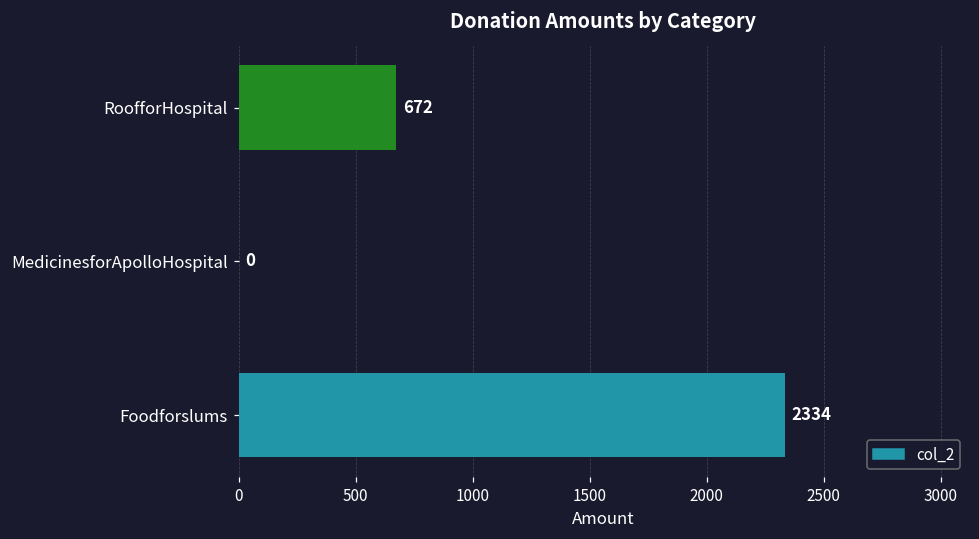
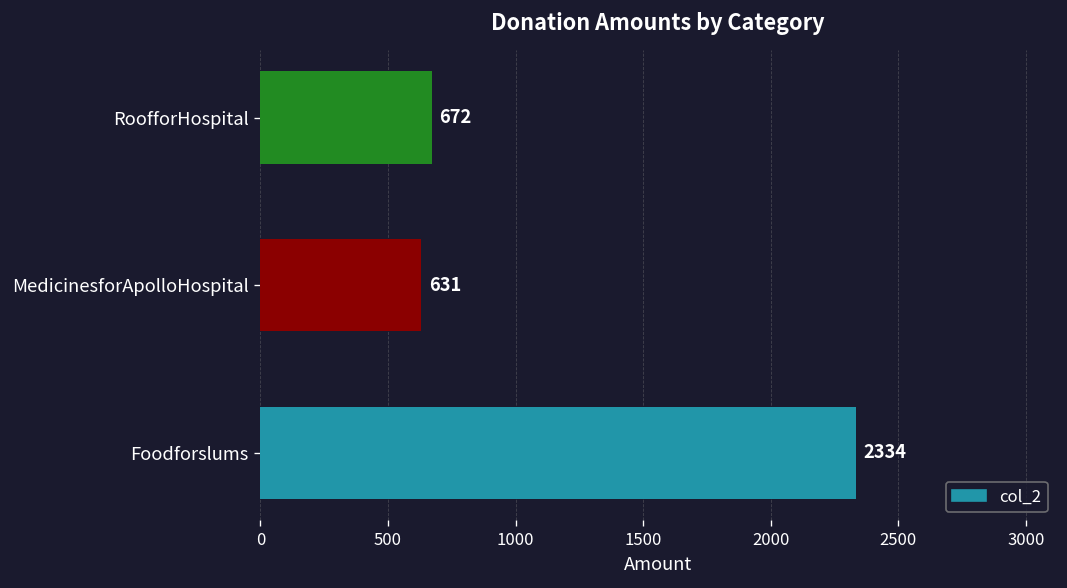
MedicinesforApolloHospital: 0 -> 631
